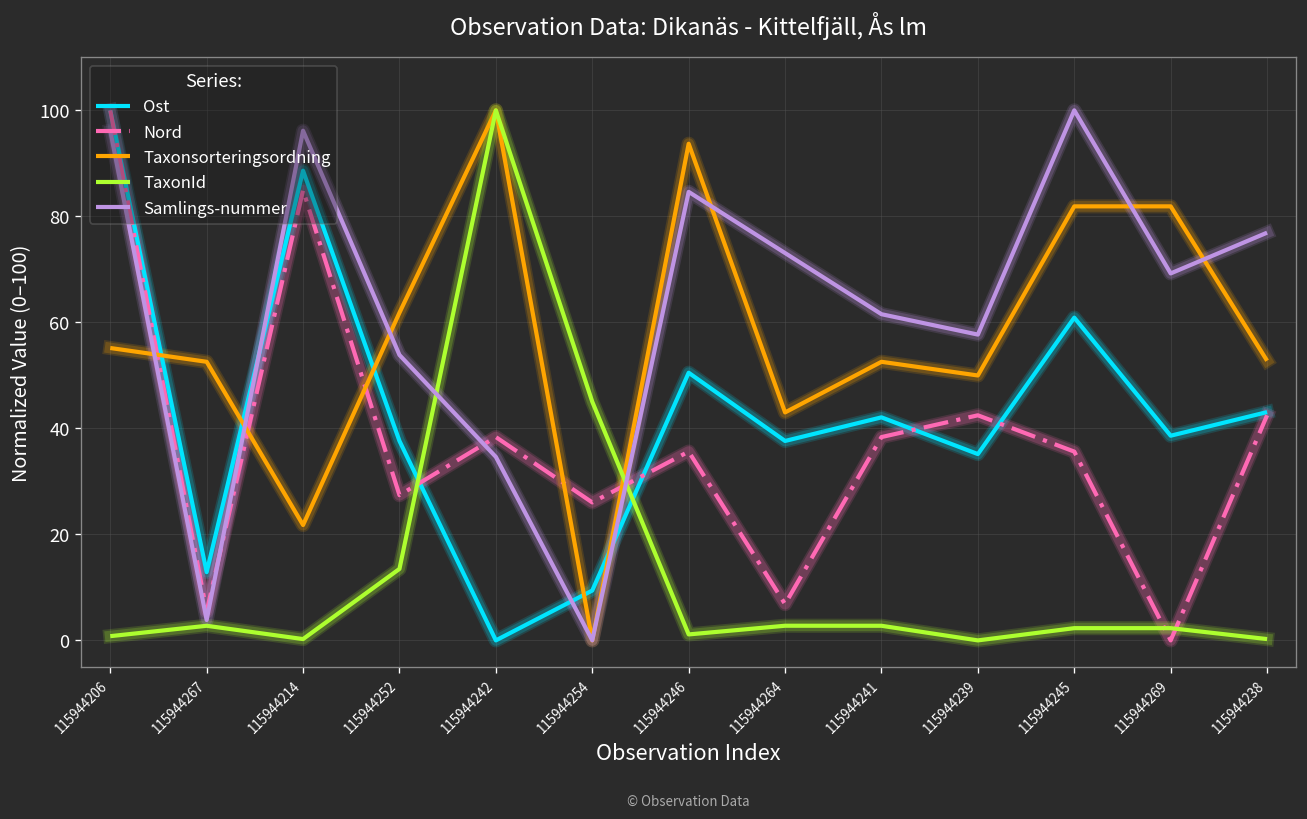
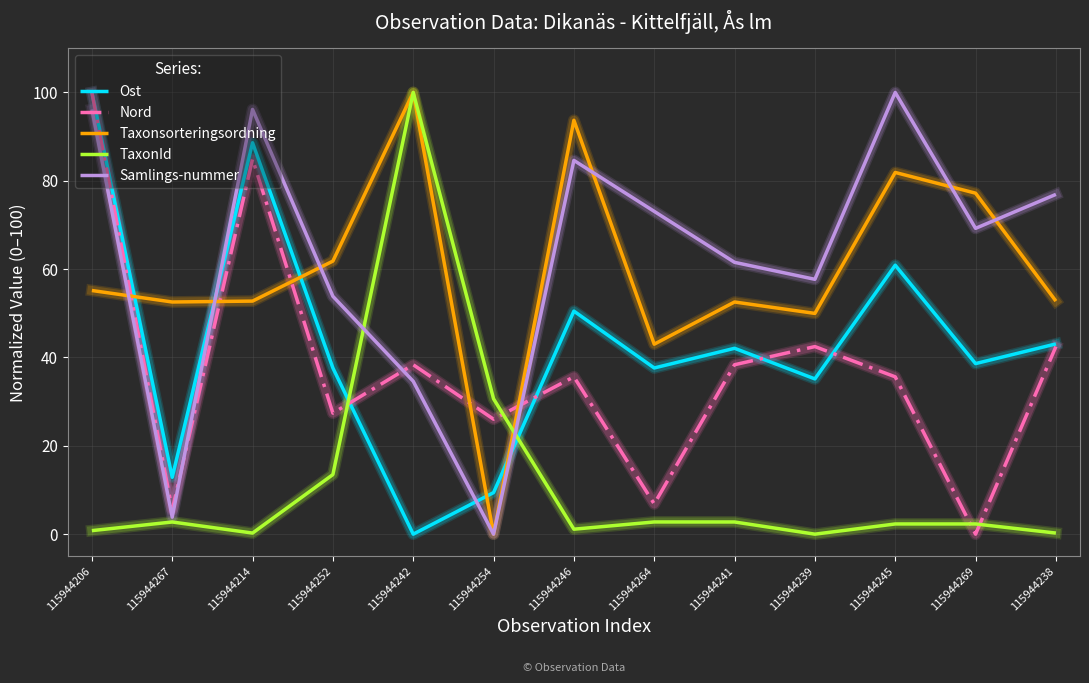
Taxonsorteringsordning, 115944214: 22 -> 53
TaxonId, 115944254: 45 -> 31
Taxonsorteringsordning, 115944269: 82 -> 77
